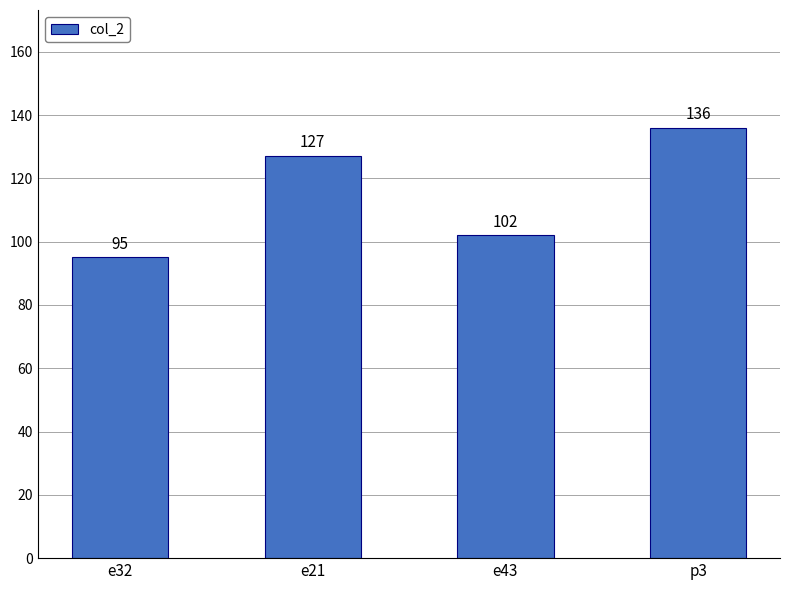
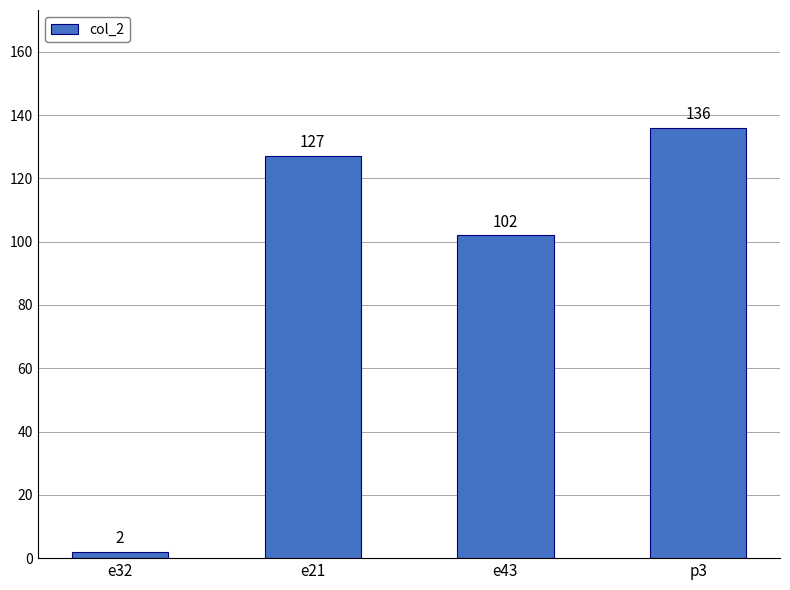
e32: 95 -> 2
